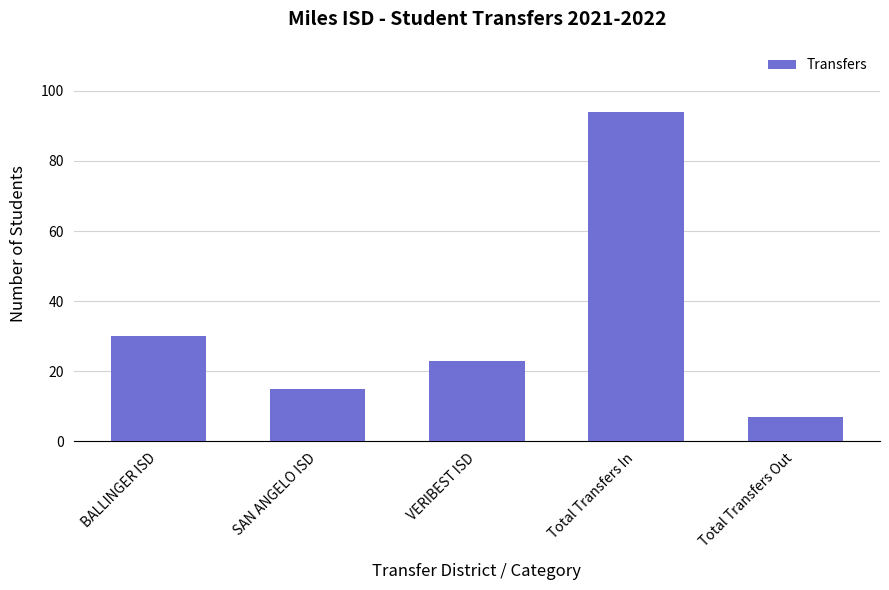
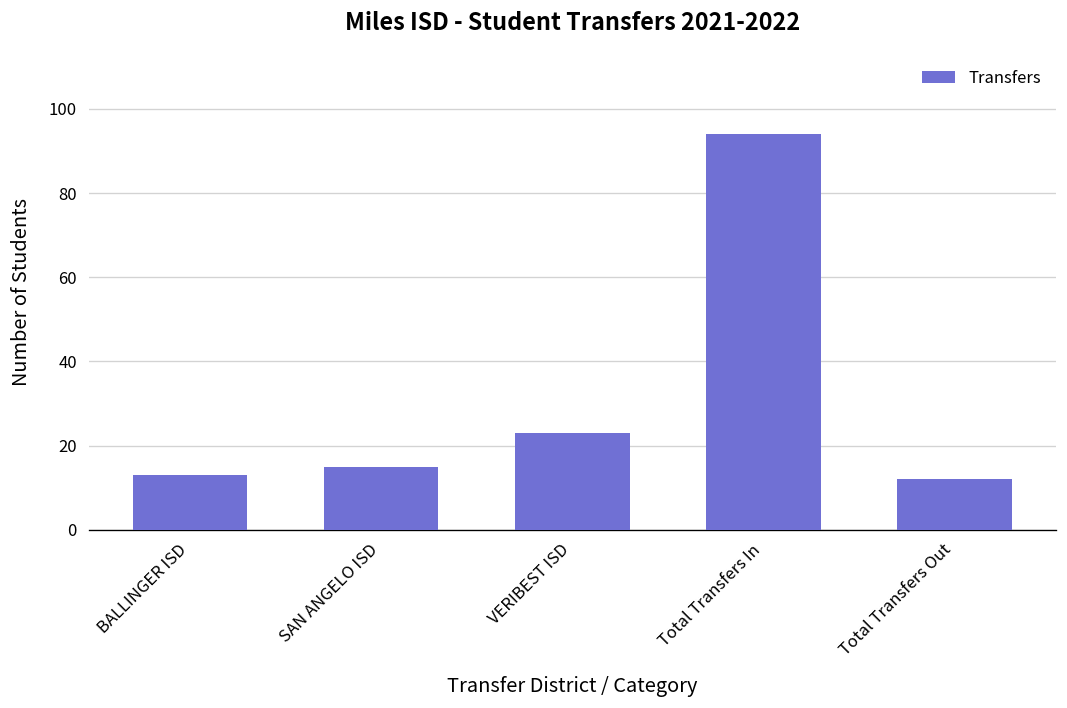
BALLINGER ISD: 30 -> 13
Total Transfers Out: 7 -> 12
